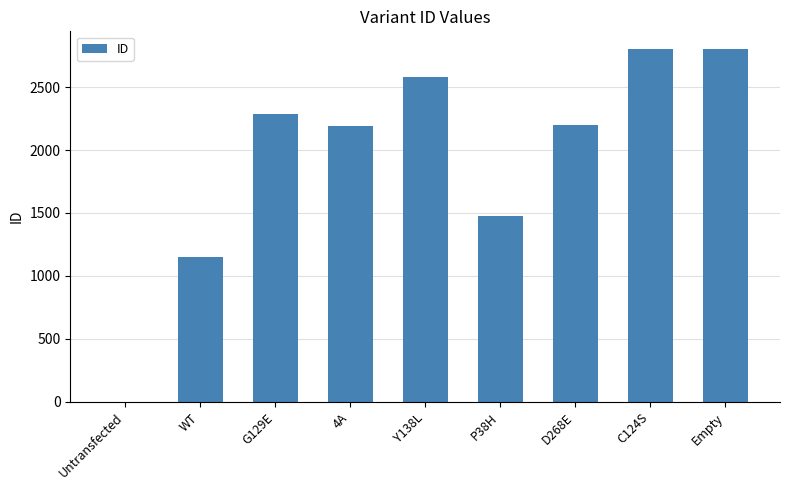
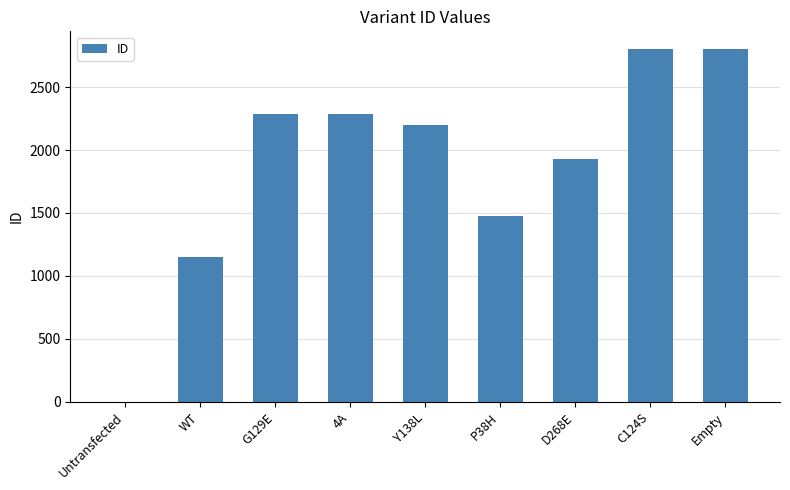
4A: 2190 -> 2290
Y138L: 2580 -> 2200
D268E: 2200 -> 1930
